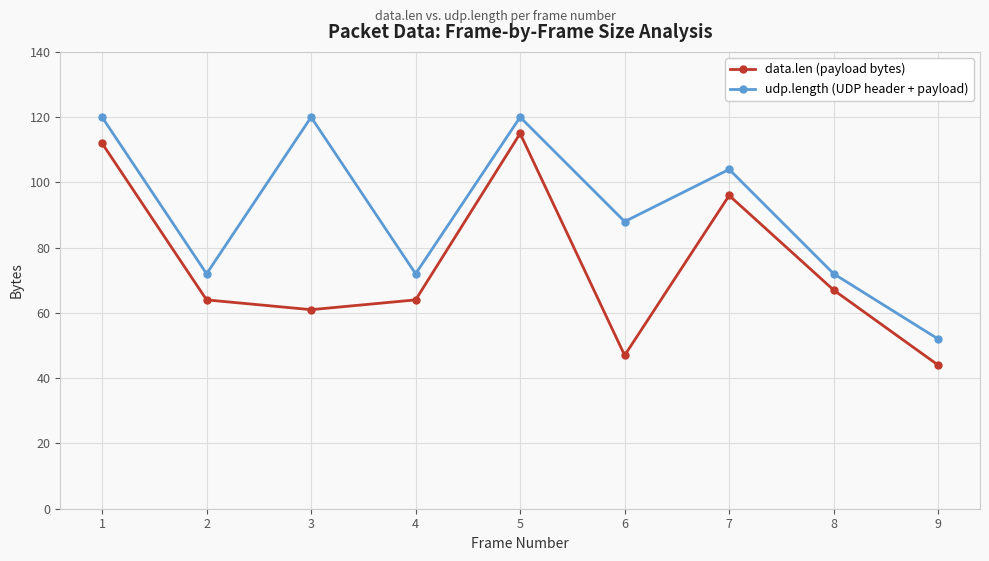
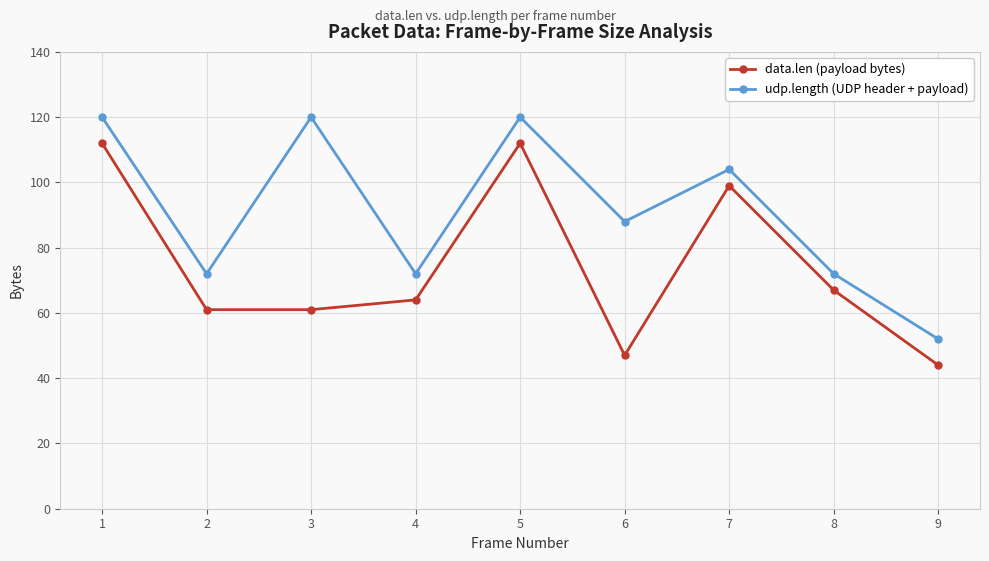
data.len (payload bytes), 2: 64 -> 61
data.len (payload bytes), 5: 115 -> 112
data.len (payload bytes), 7: 96 -> 99
